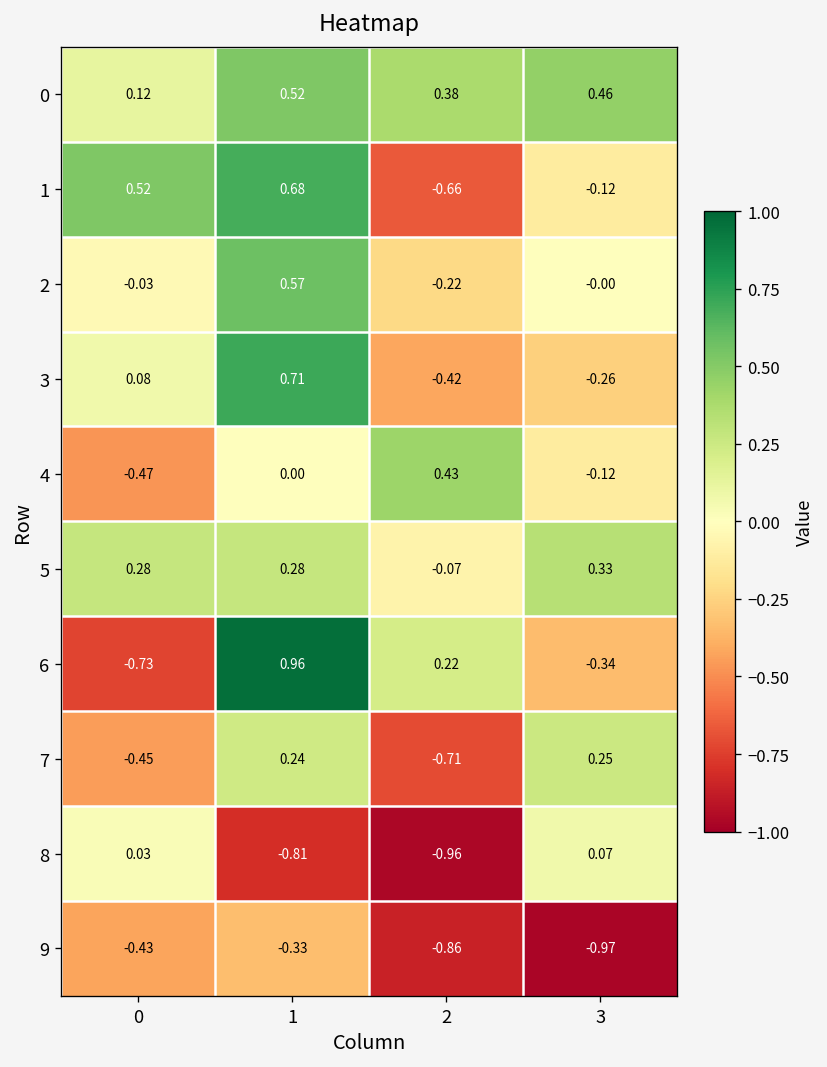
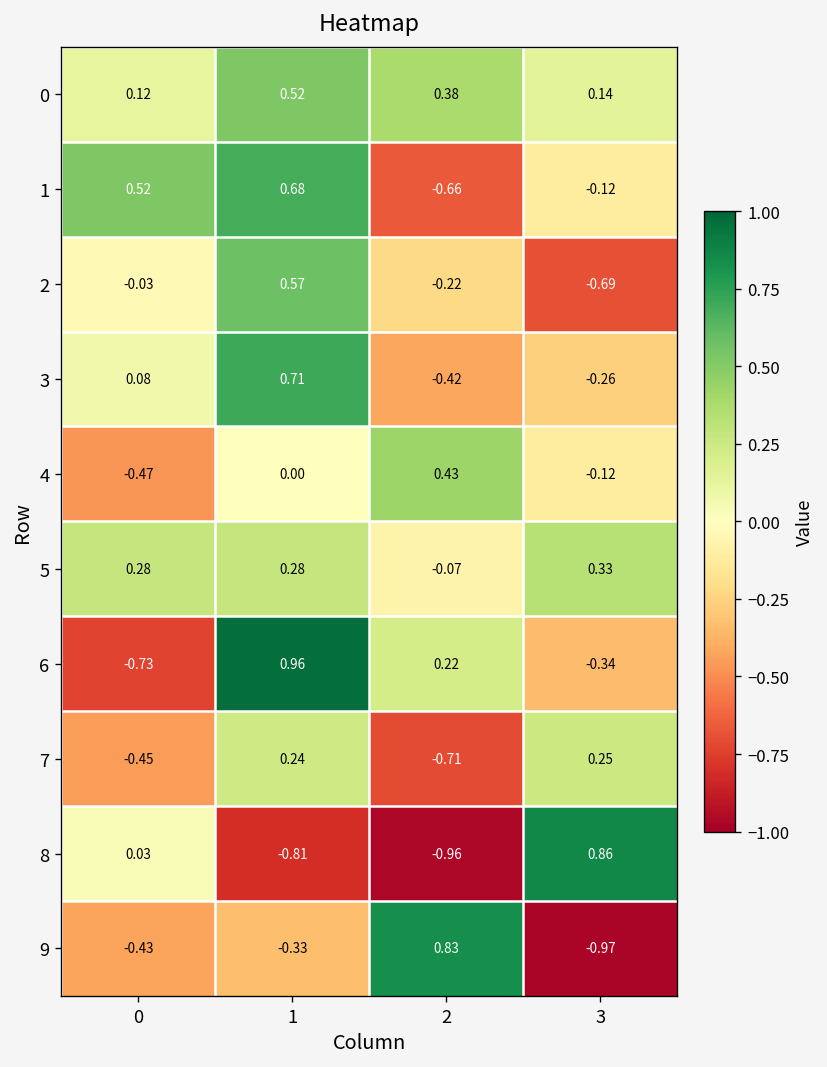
0, 3: 0.46 -> 0.14
2, 3: -0.00 -> -0.69
8, 3: 0.07 -> 0.86
9, 2: -0.86 -> 0.83
